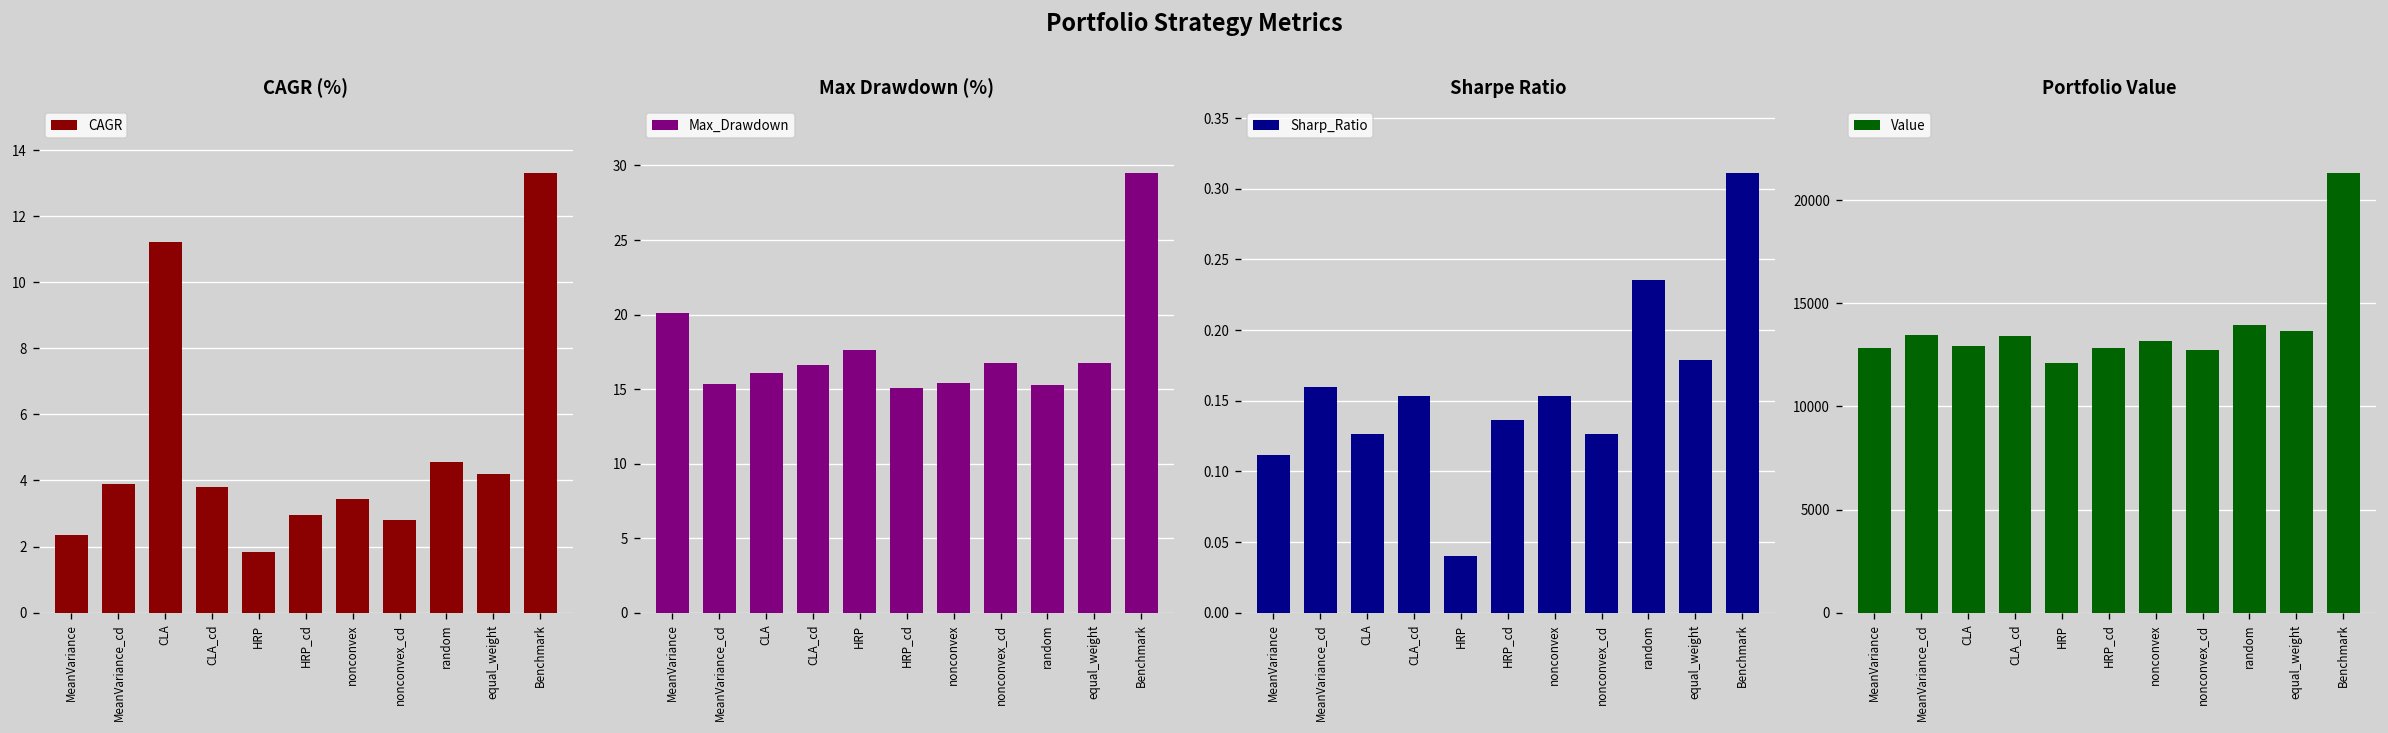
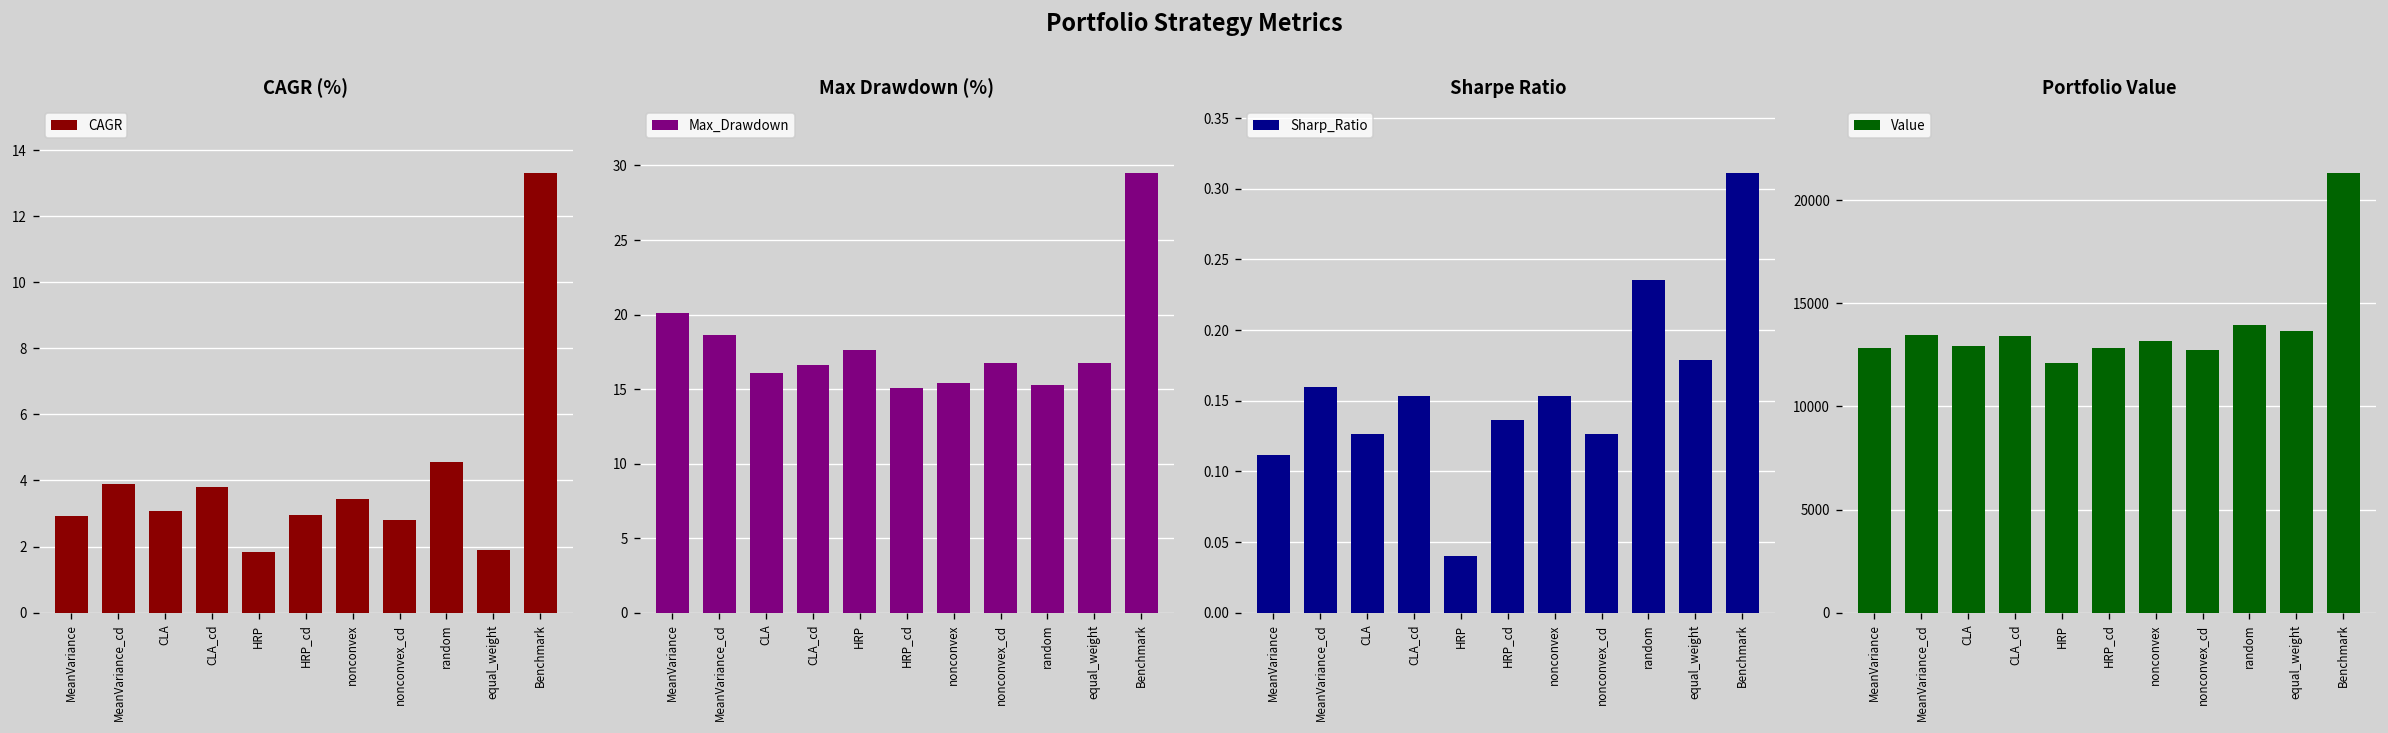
CAGR (%), MeanVariance: 2.3 -> 2.9
CAGR (%), CLA: 11.2 -> 3.1
CAGR (%), equal_weight: 4.2 -> 1.9
Max Drawdown (%), MeanVariance_cd: 15.4 -> 18.6
